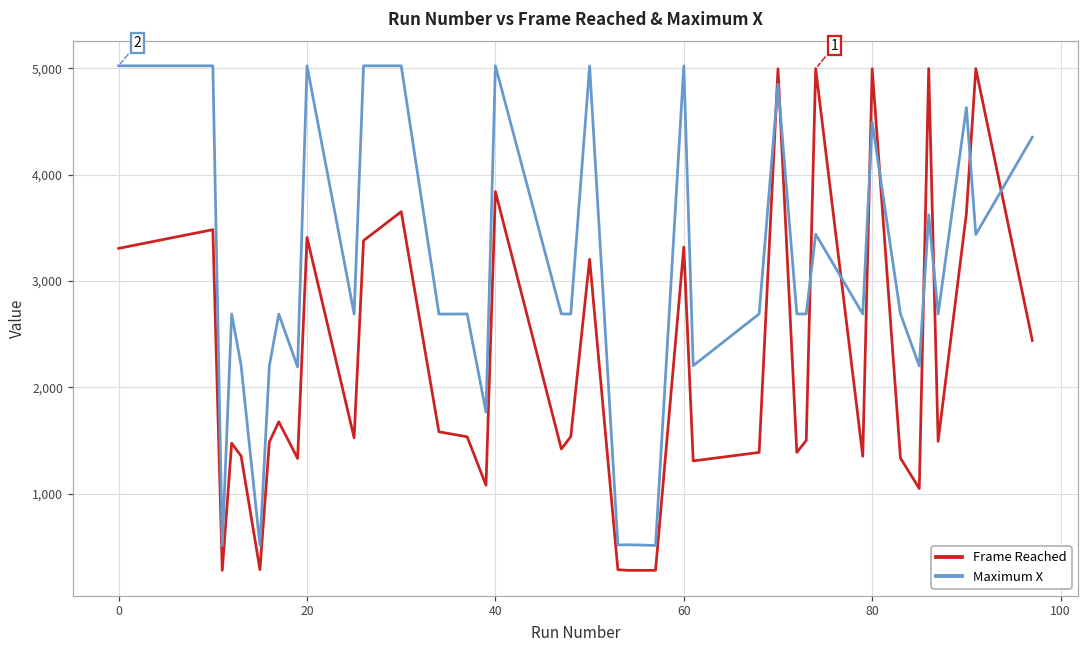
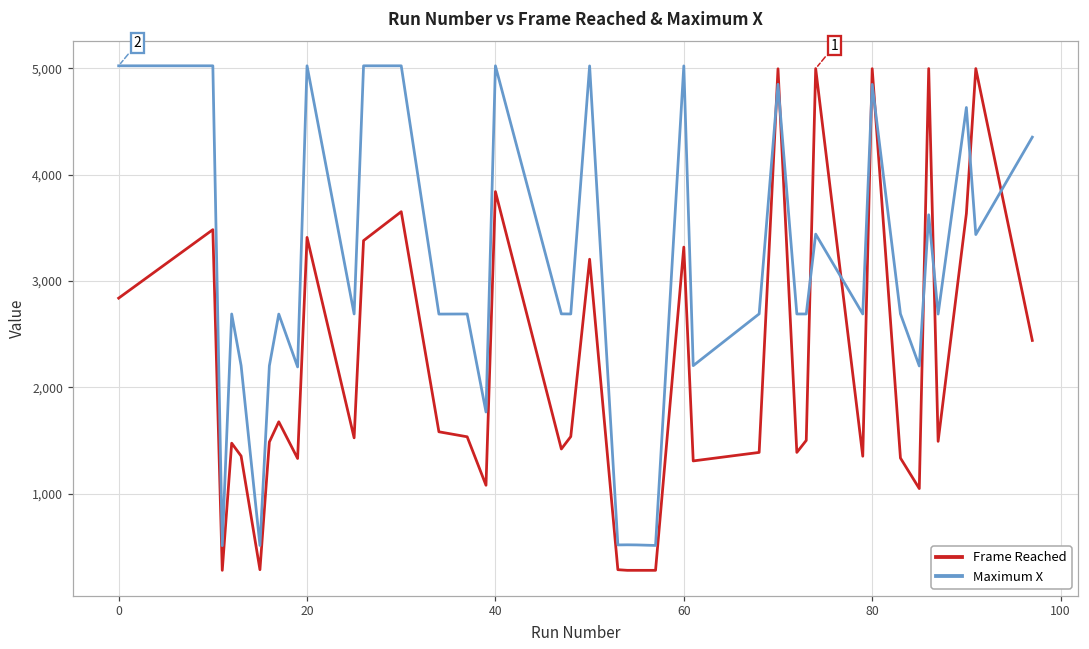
Frame Reached, 0: 3,300 -> 2,800
Maximum X, 80: 4,500 -> 4,900
